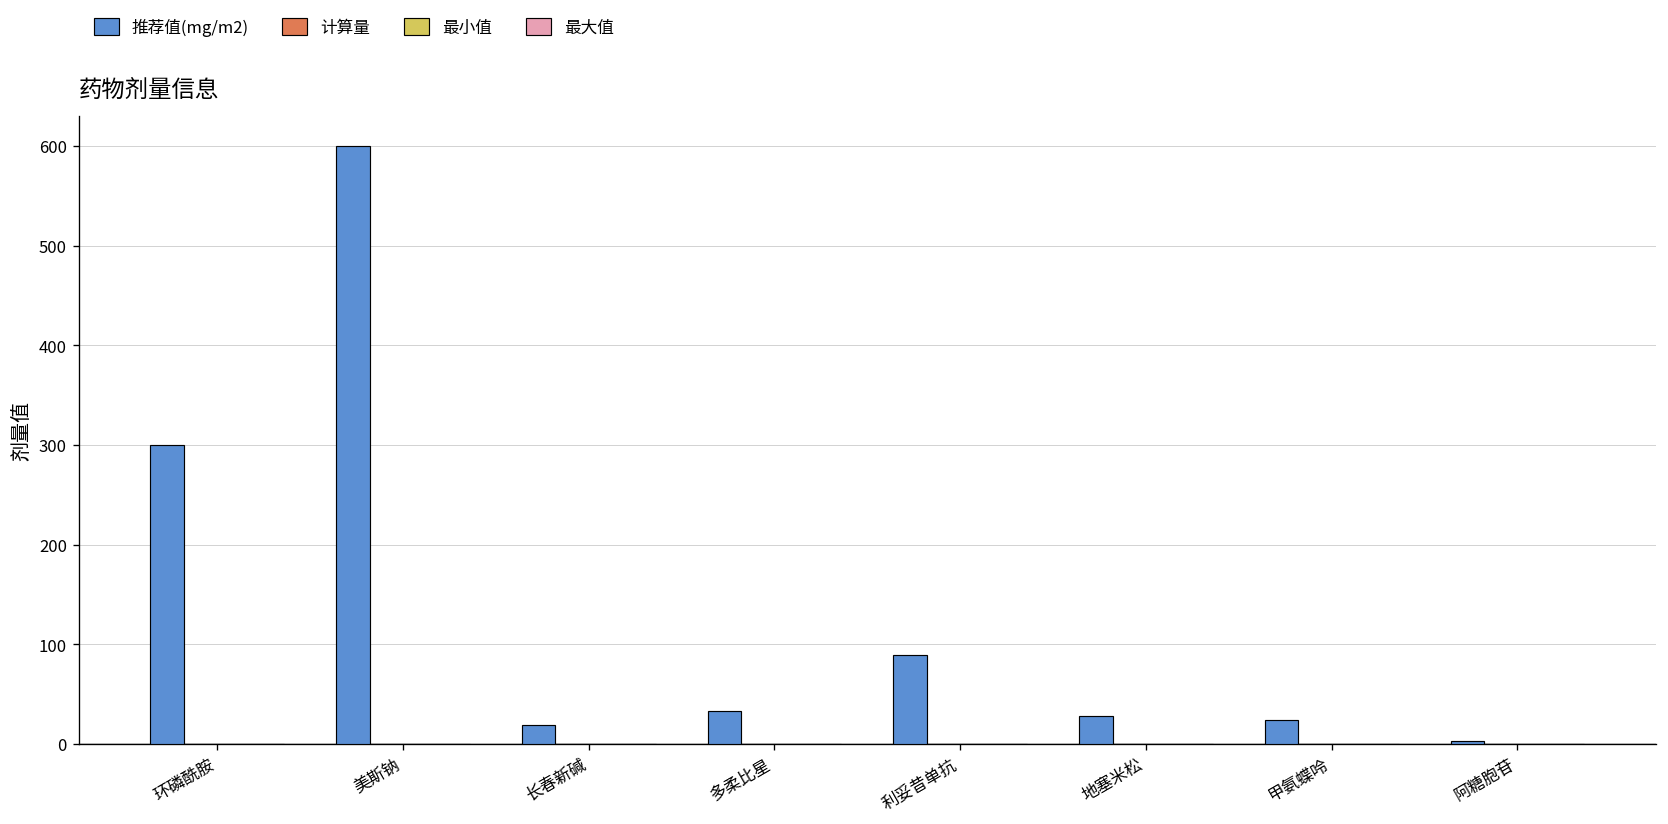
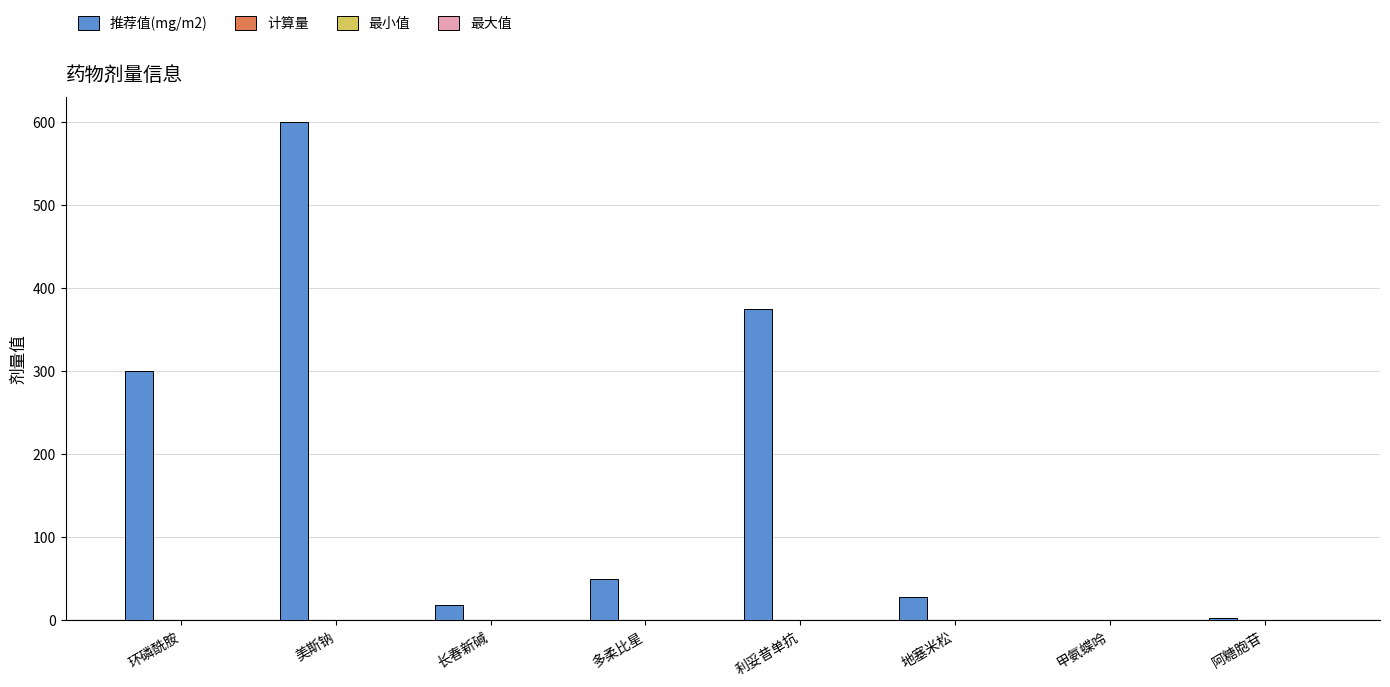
推荐值(mg/m2), 多柔比星: 30 -> 50
推荐值(mg/m2), 利妥昔单抗: 90 -> 380
推荐值(mg/m2), 甲氨蝶呤: 20 -> 0
